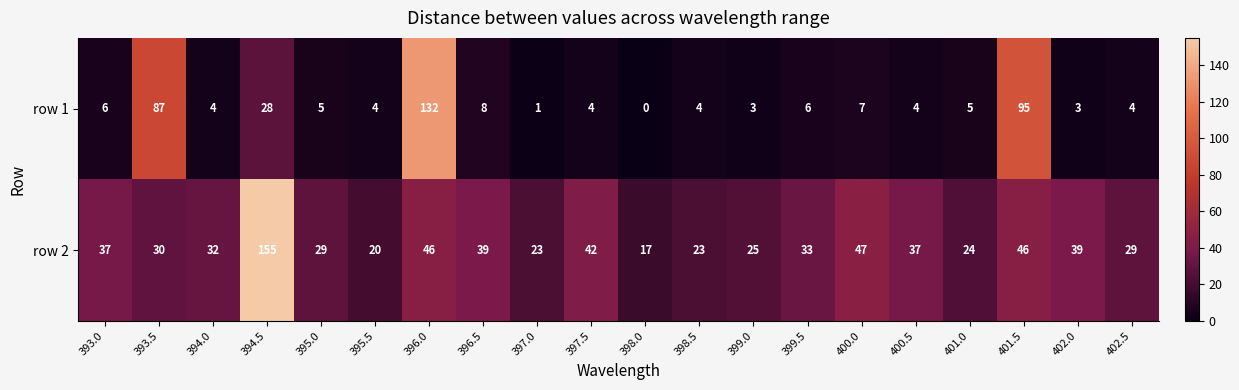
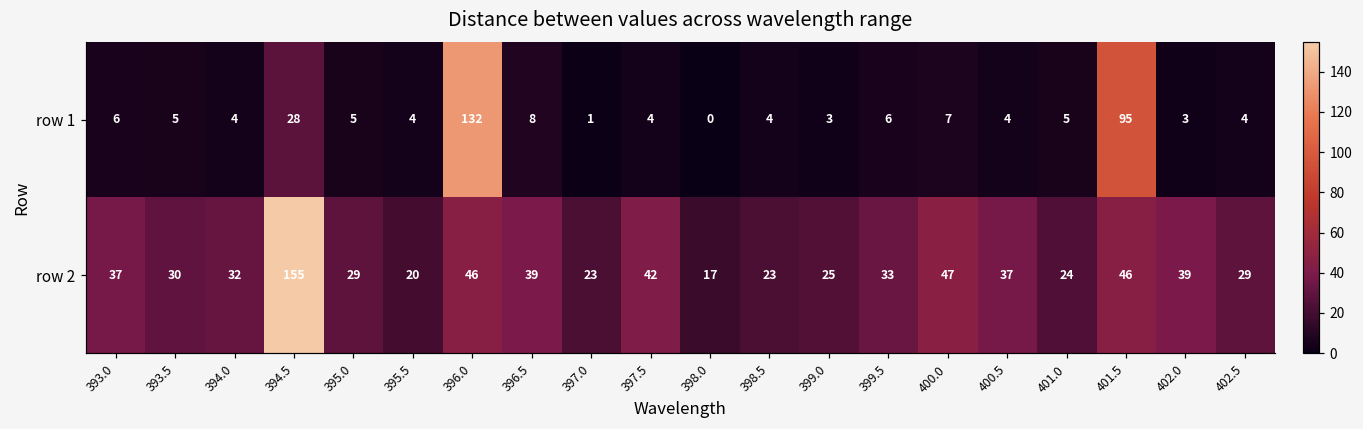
row 1, 393.5: 87 -> 5
